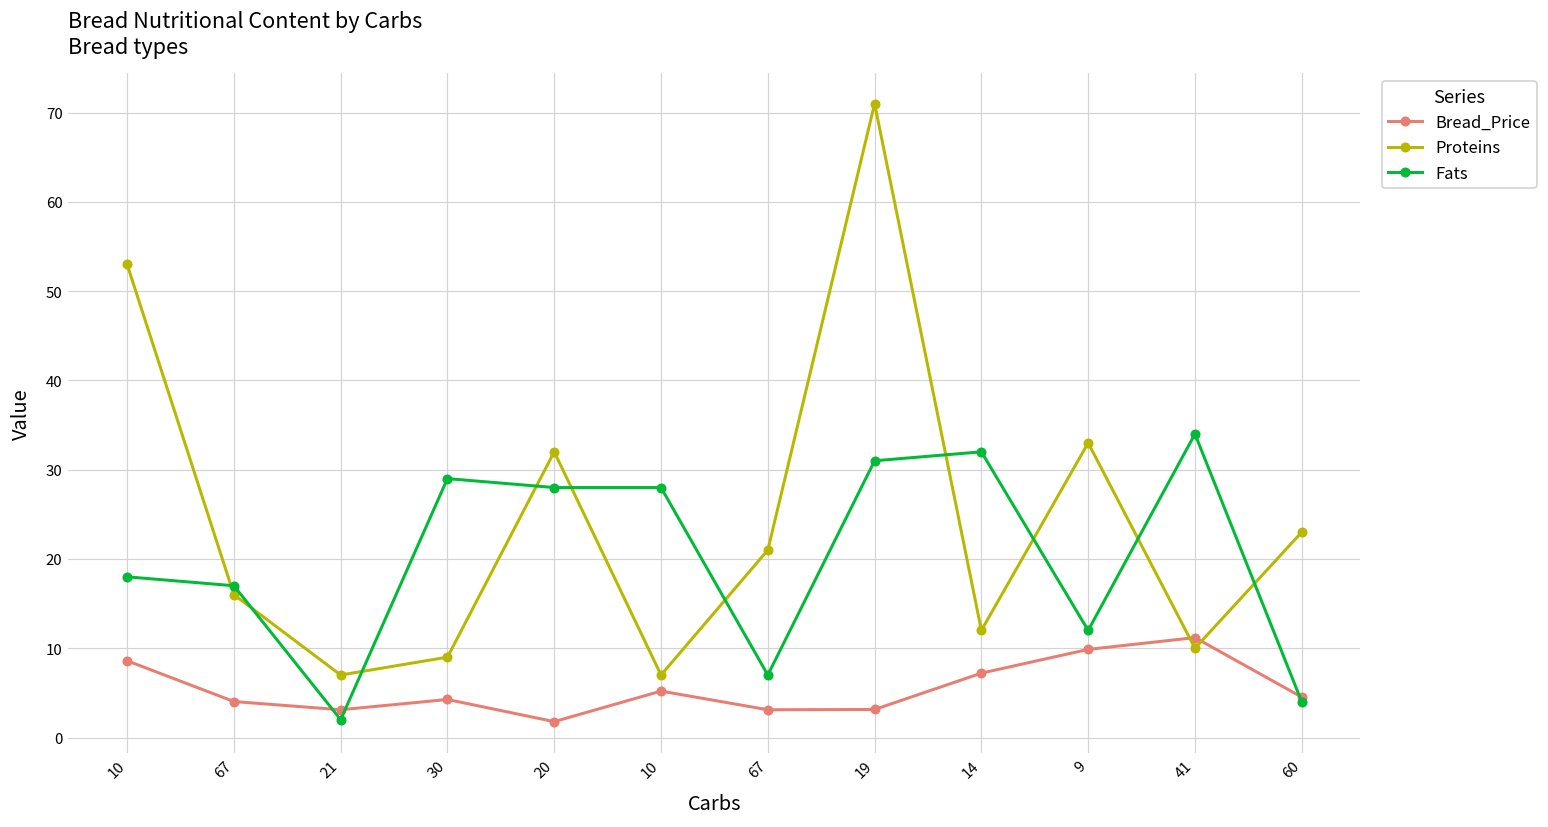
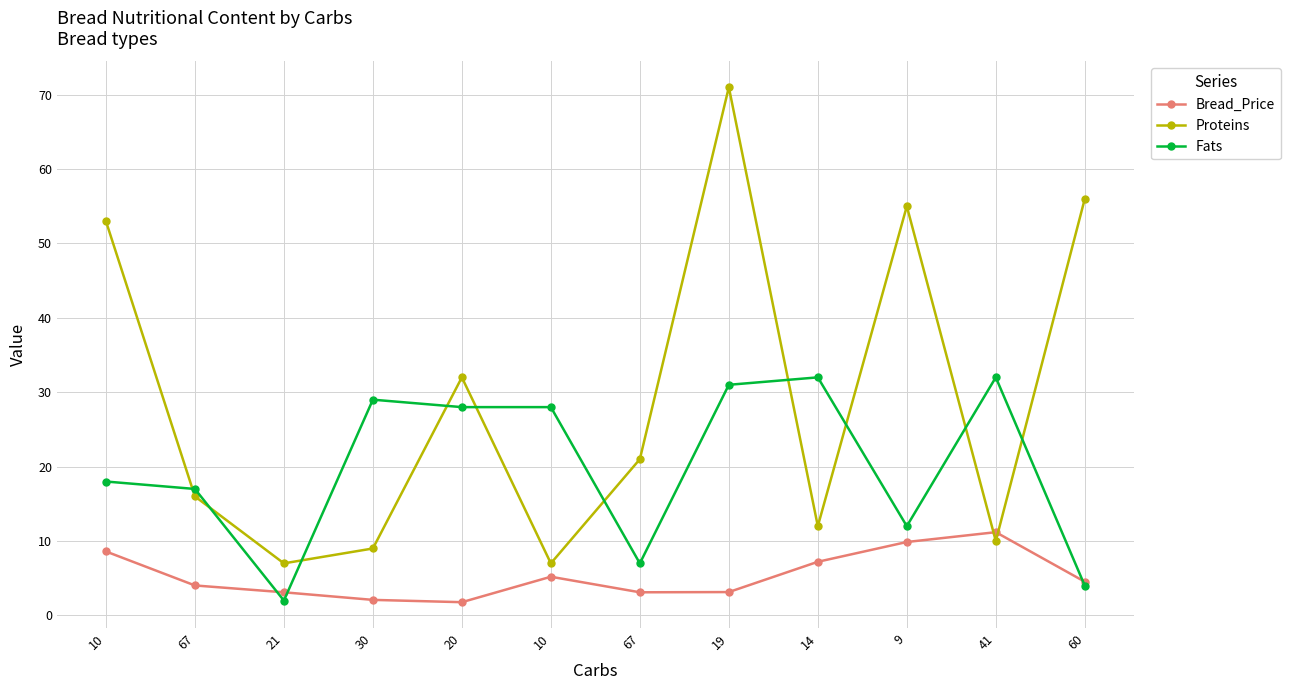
Bread_Price, 30: 4 -> 2
Proteins, 9: 33 -> 55
Fats, 41: 34 -> 32
Proteins, 60: 23 -> 56
